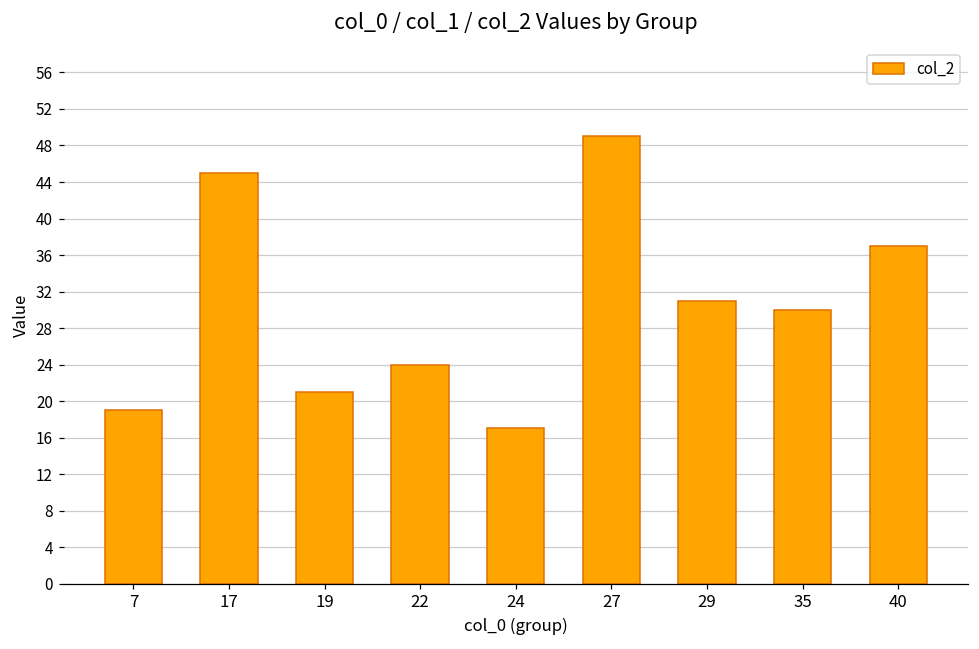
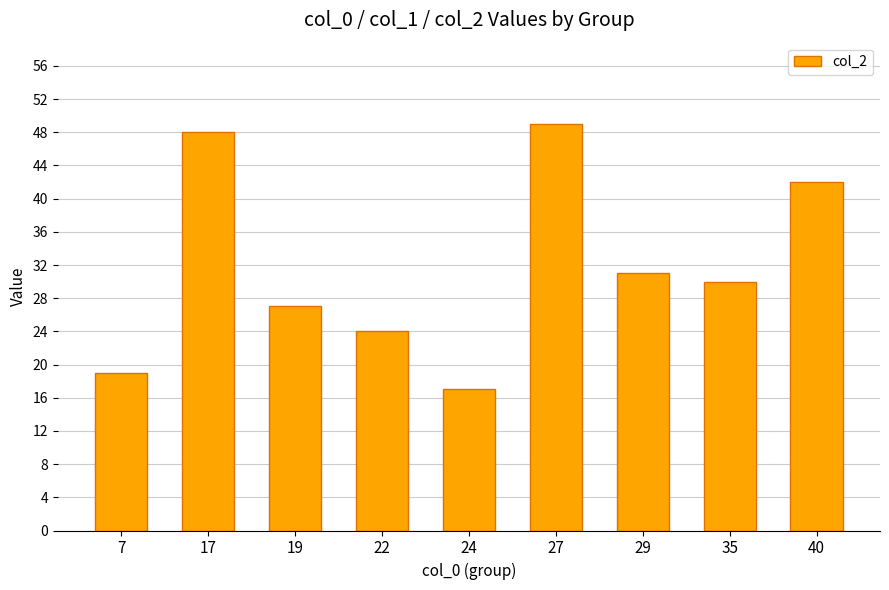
17: 45 -> 48
19: 21 -> 27
40: 37 -> 42
